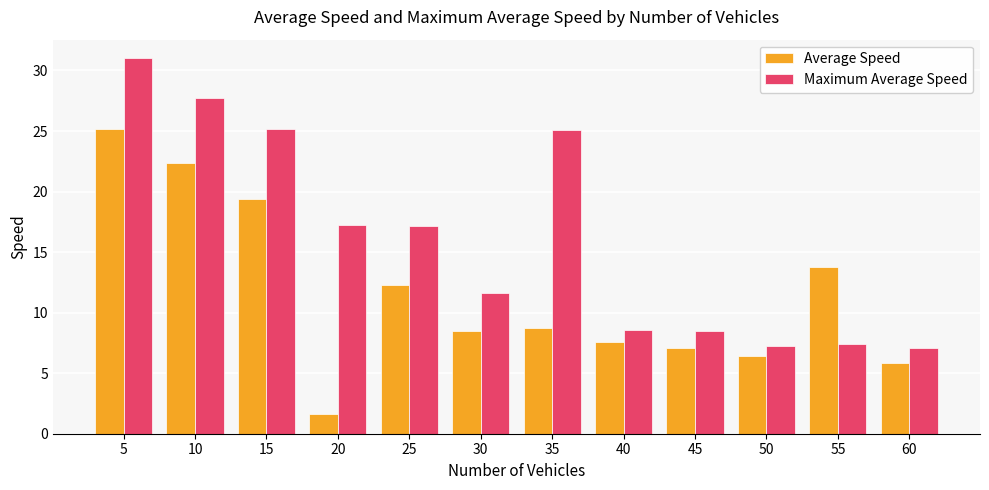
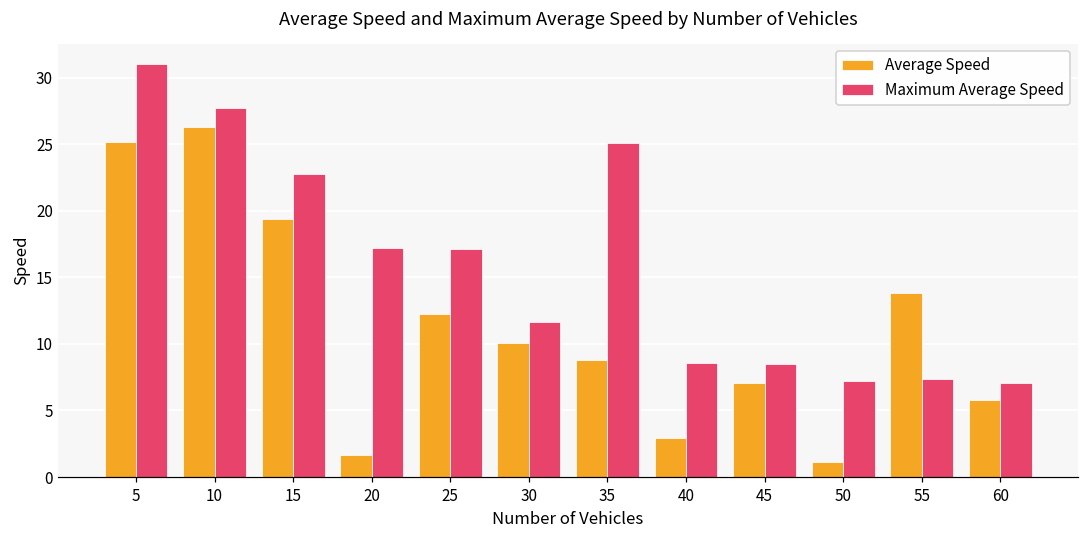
Average Speed, 10: 22.3 -> 26.3
Maximum Average Speed, 15: 25.2 -> 22.8
Average Speed, 30: 8.5 -> 10.0
Average Speed, 40: 7.6 -> 2.9
Average Speed, 50: 6.4 -> 1.1
